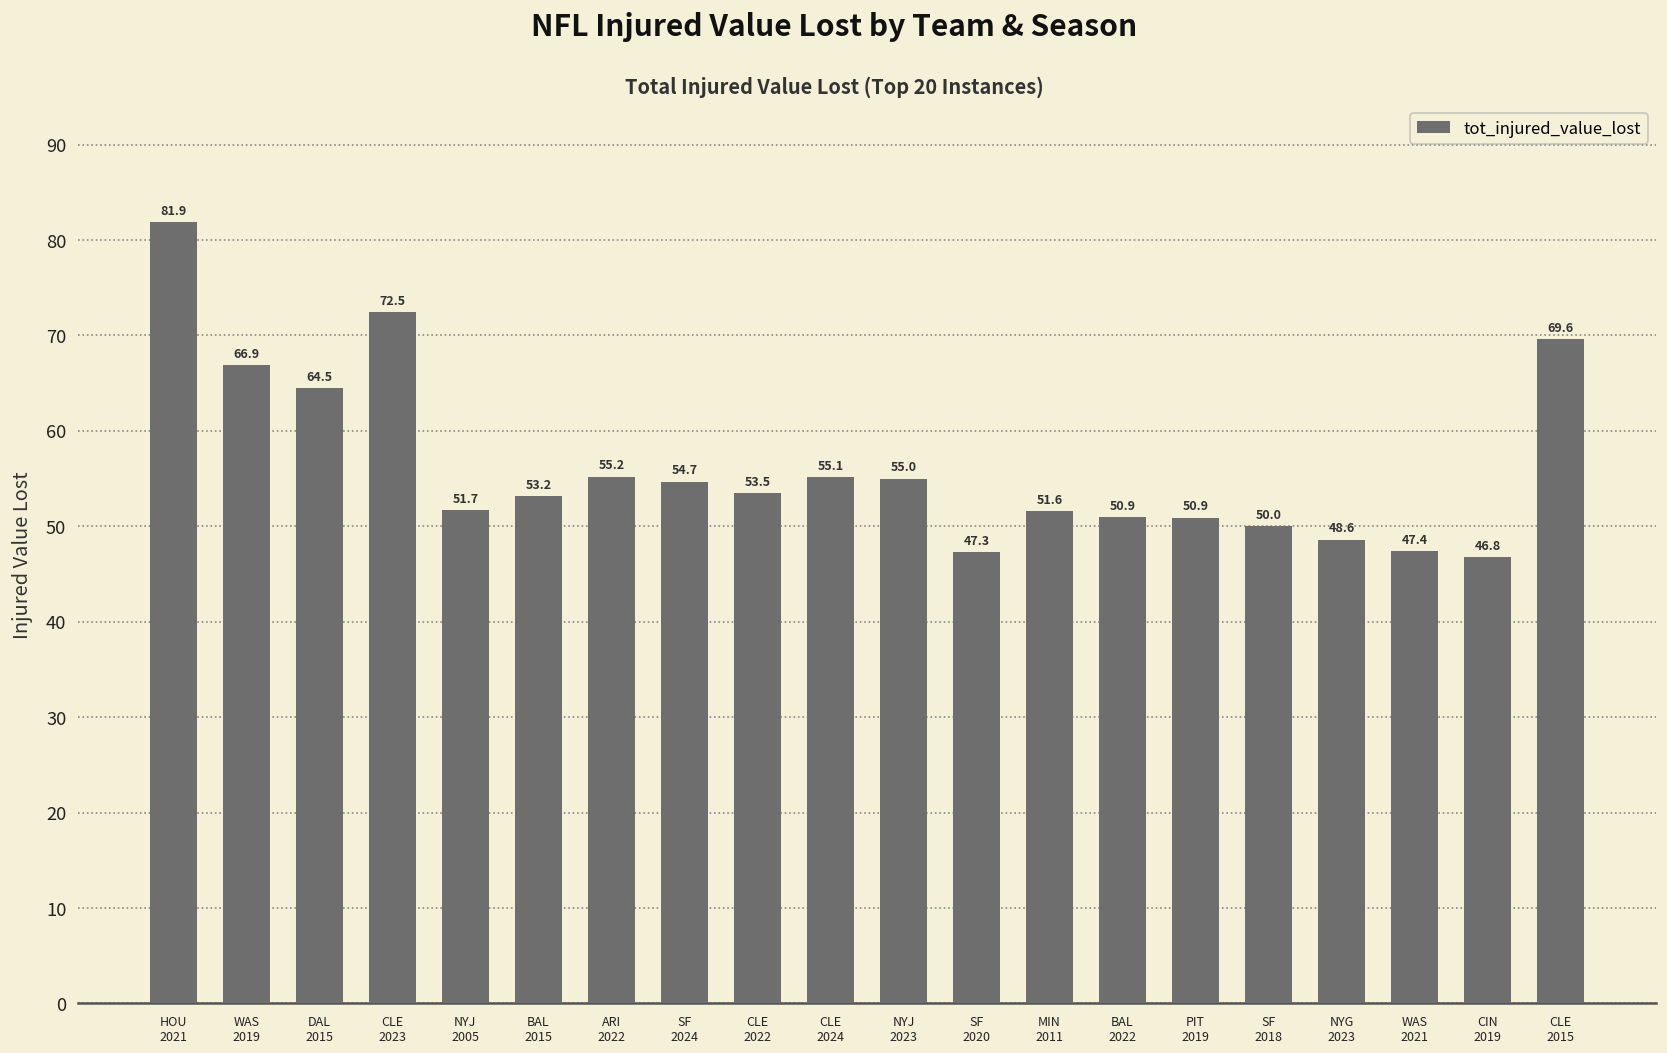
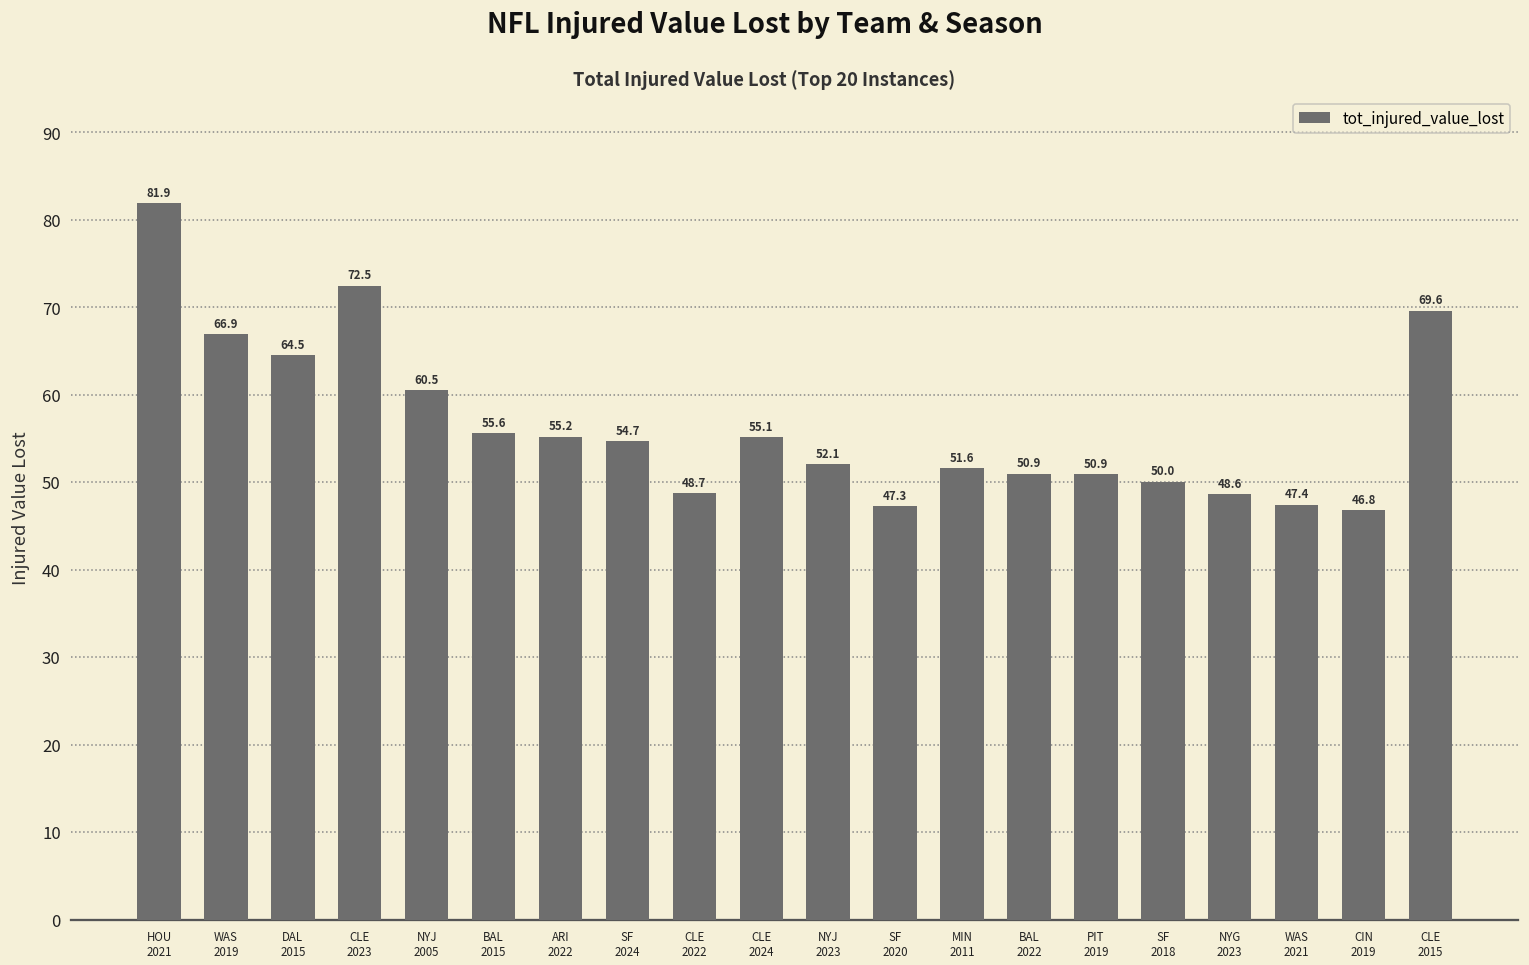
NYJ 2005: 51.7 -> 60.5
BAL 2015: 53.2 -> 55.6
CLE 2022: 53.5 -> 48.7
NYJ 2023: 55.0 -> 52.1
